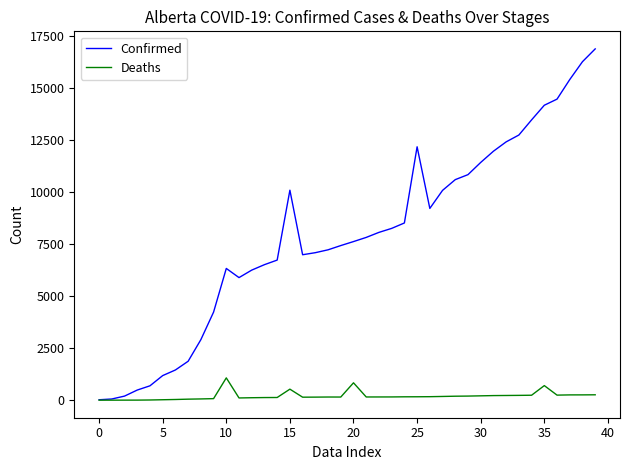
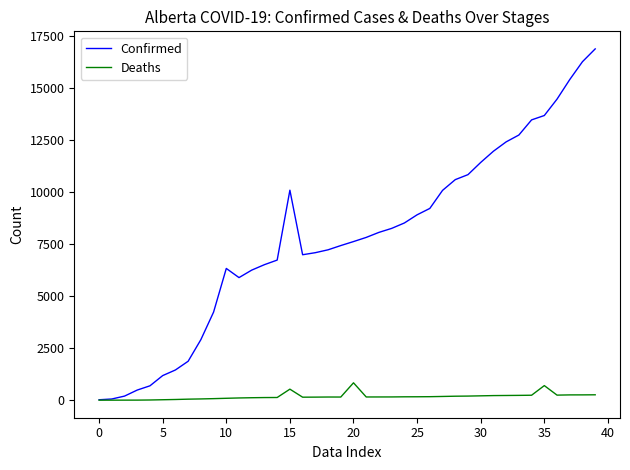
Deaths, 10: 1100 -> 100
Confirmed, 25: 12200 -> 8900
Confirmed, 35: 14200 -> 13700
